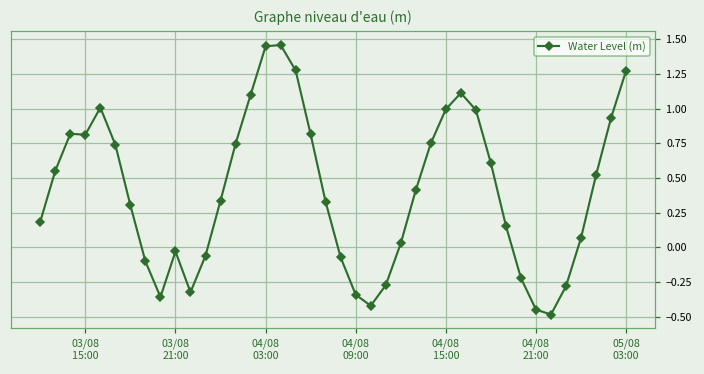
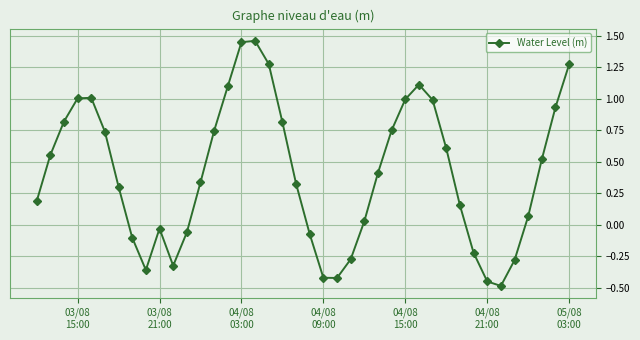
03/08 15:00: 0.81 -> 1.00
04/08 09:00: -0.34 -> -0.42
